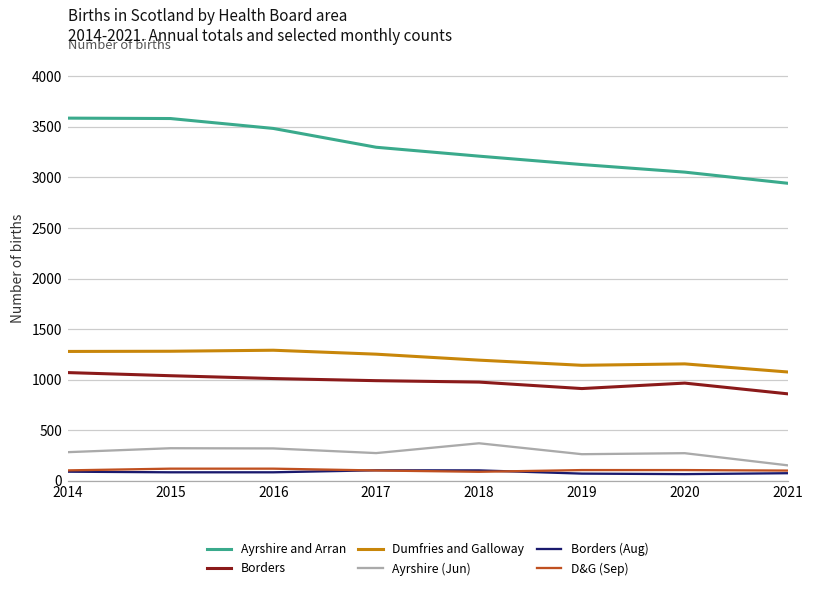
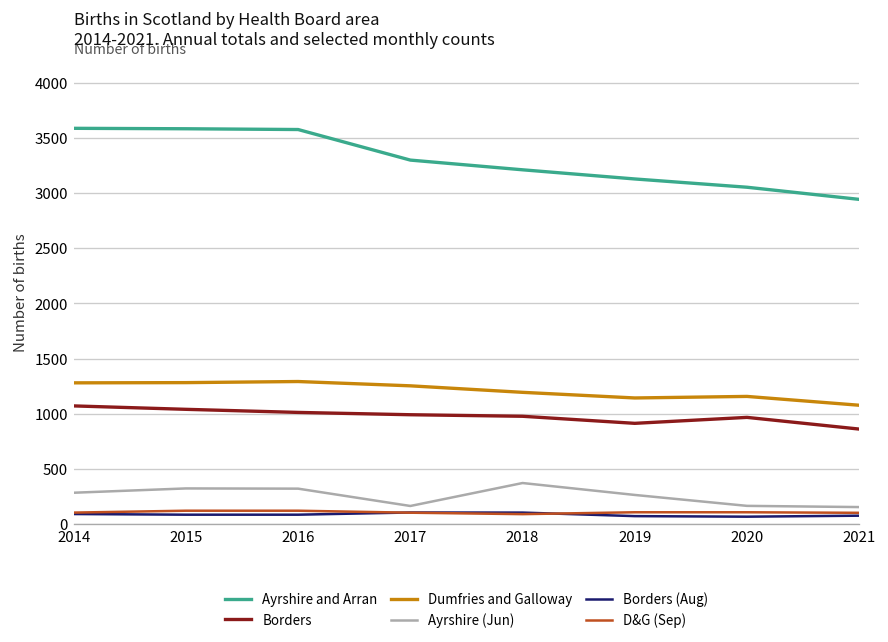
Ayrshire and Arran, 2016: 3500 -> 3600
Ayrshire (Jun), 2017: 300 -> 200
Ayrshire (Jun), 2020: 300 -> 200
